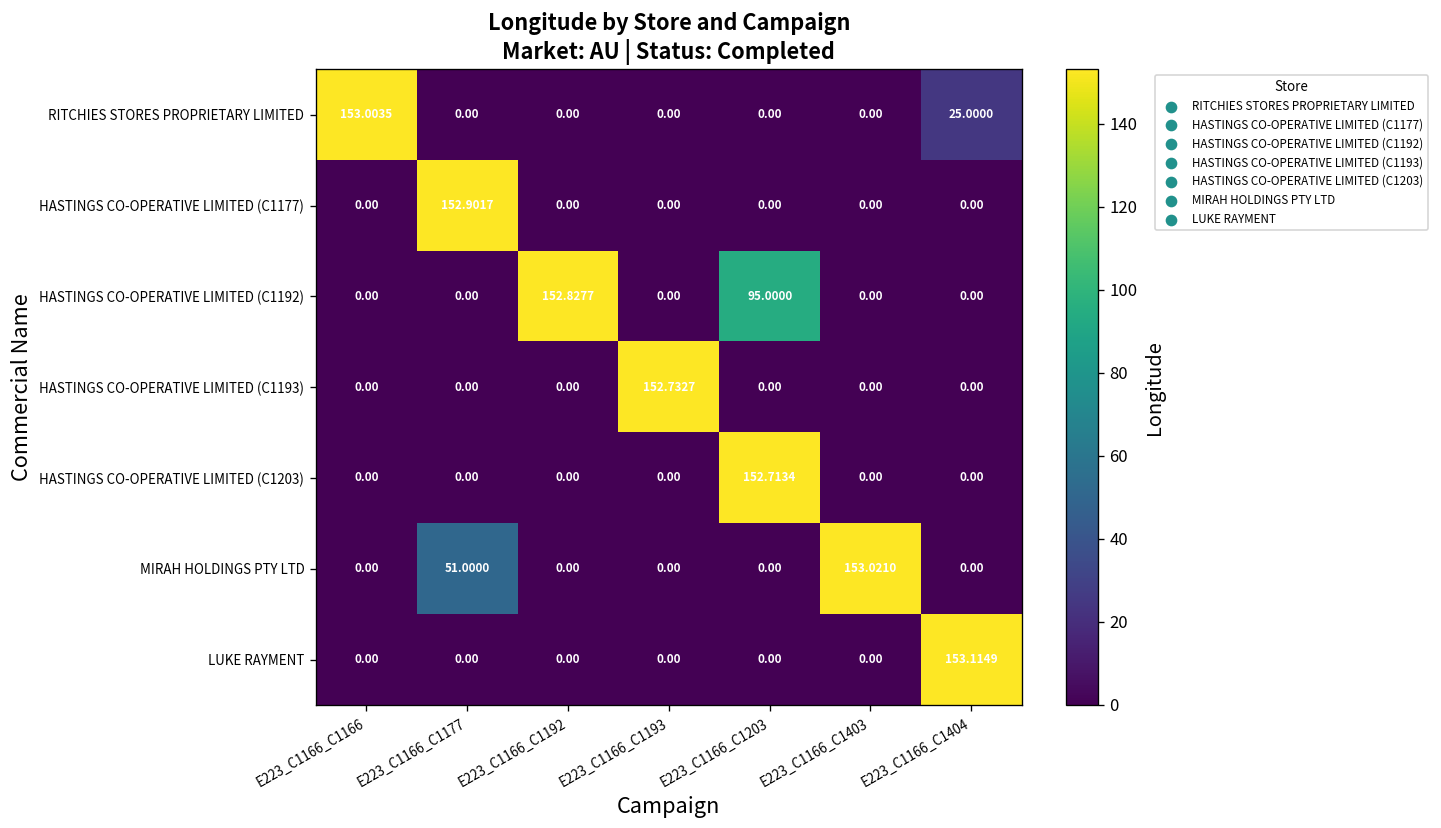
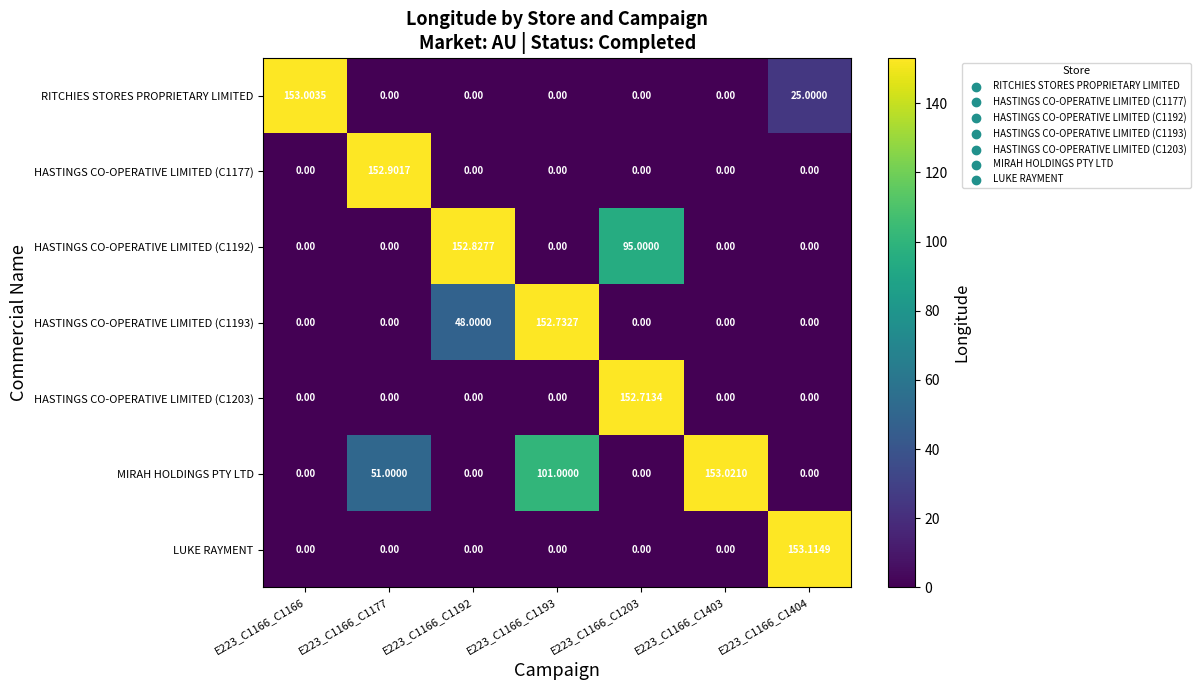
HASTINGS CO-OPERATIVE LIMITED (C1193), E223_C1166_C1192: 0.00 -> 48.0000
MIRAH HOLDINGS PTY LTD, E223_C1166_C1193: 0.00 -> 101.0000
